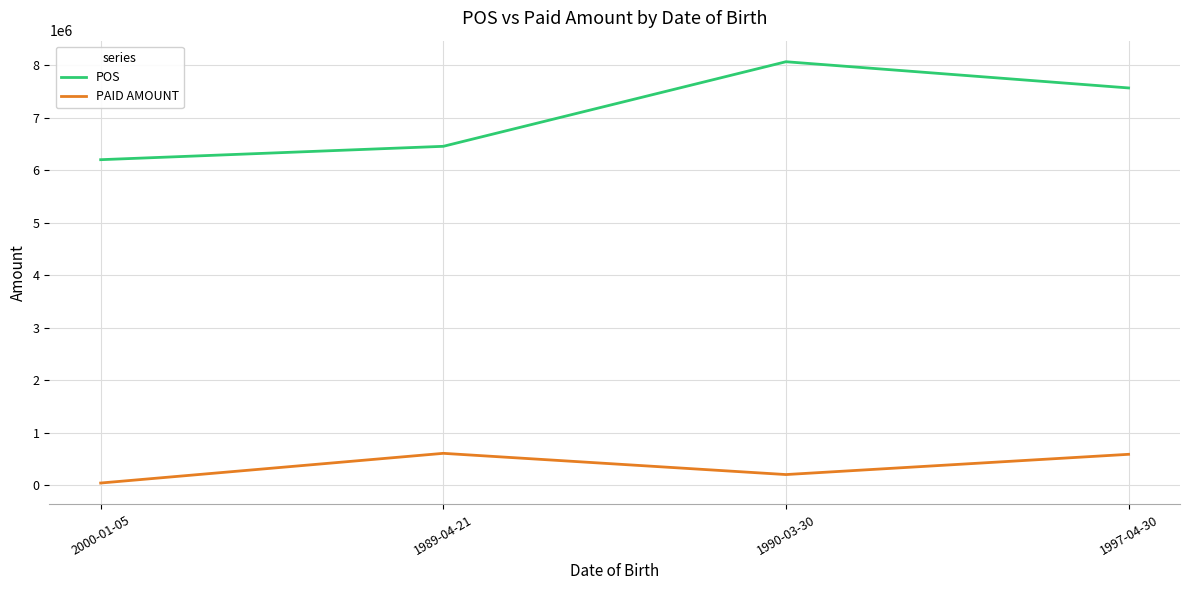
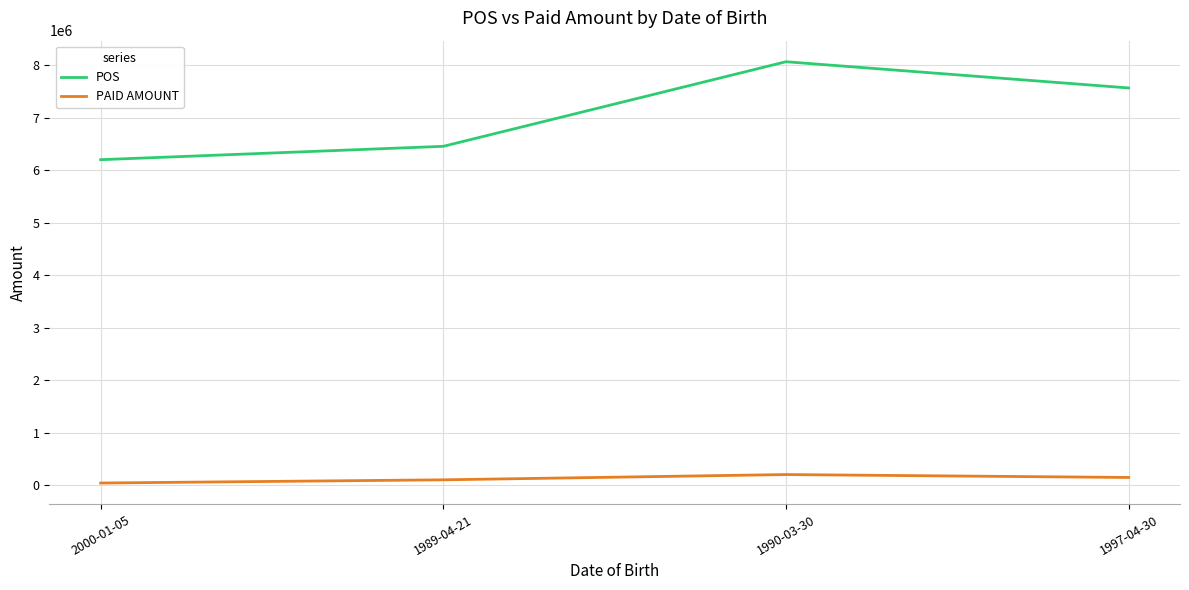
PAID AMOUNT, 1989-04-21: 600000 -> 100000
PAID AMOUNT, 1997-04-30: 600000 -> 200000
